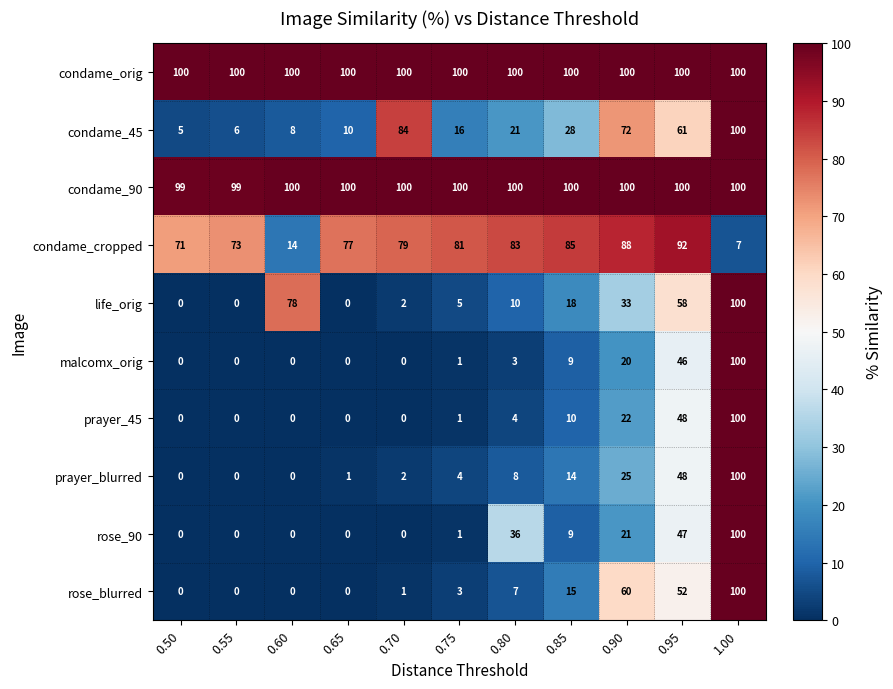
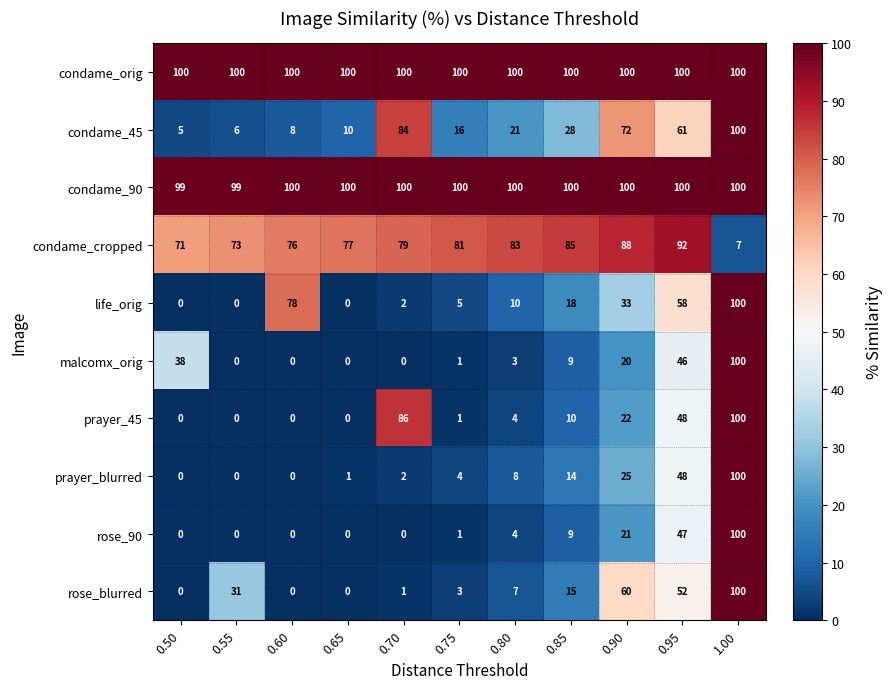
condame_cropped, 0.60: 14 -> 76
malcomx_orig, 0.50: 0 -> 38
prayer_45, 0.70: 0 -> 86
rose_90, 0.80: 36 -> 4
rose_blurred, 0.55: 0 -> 31
